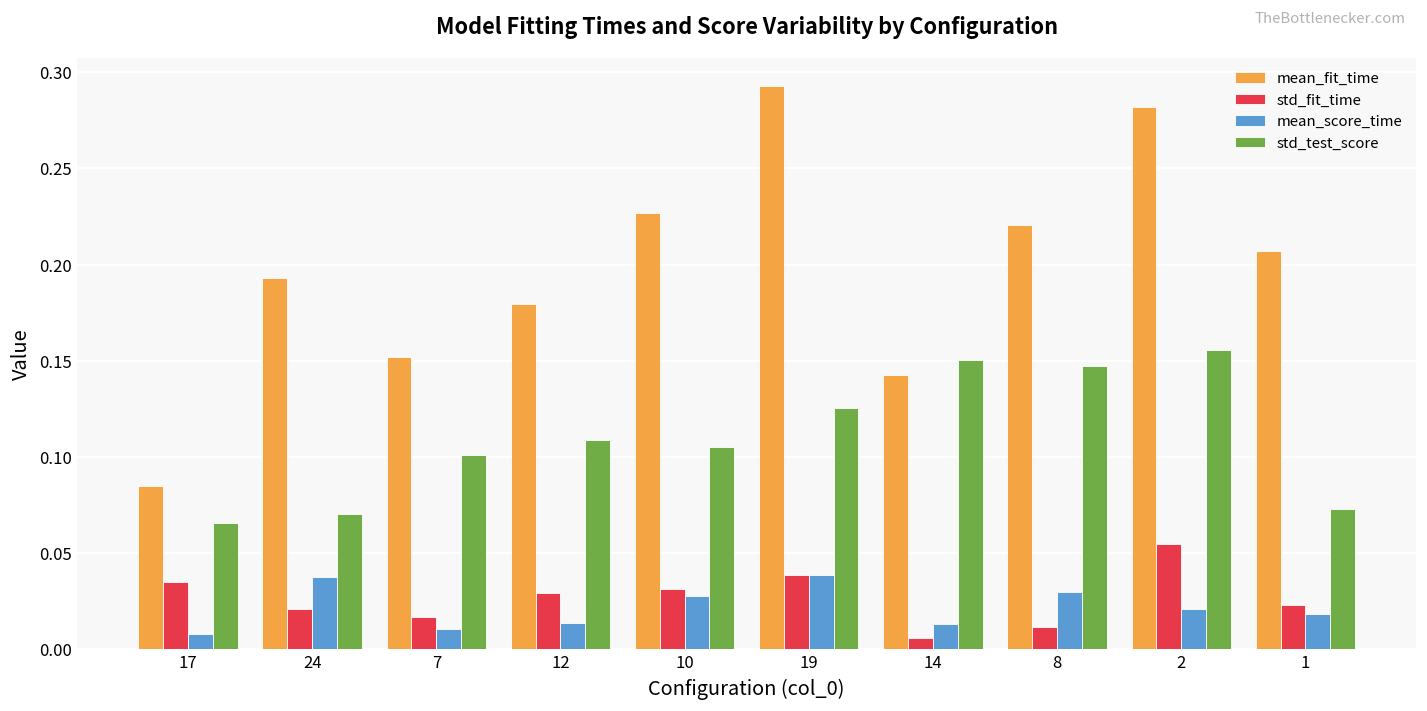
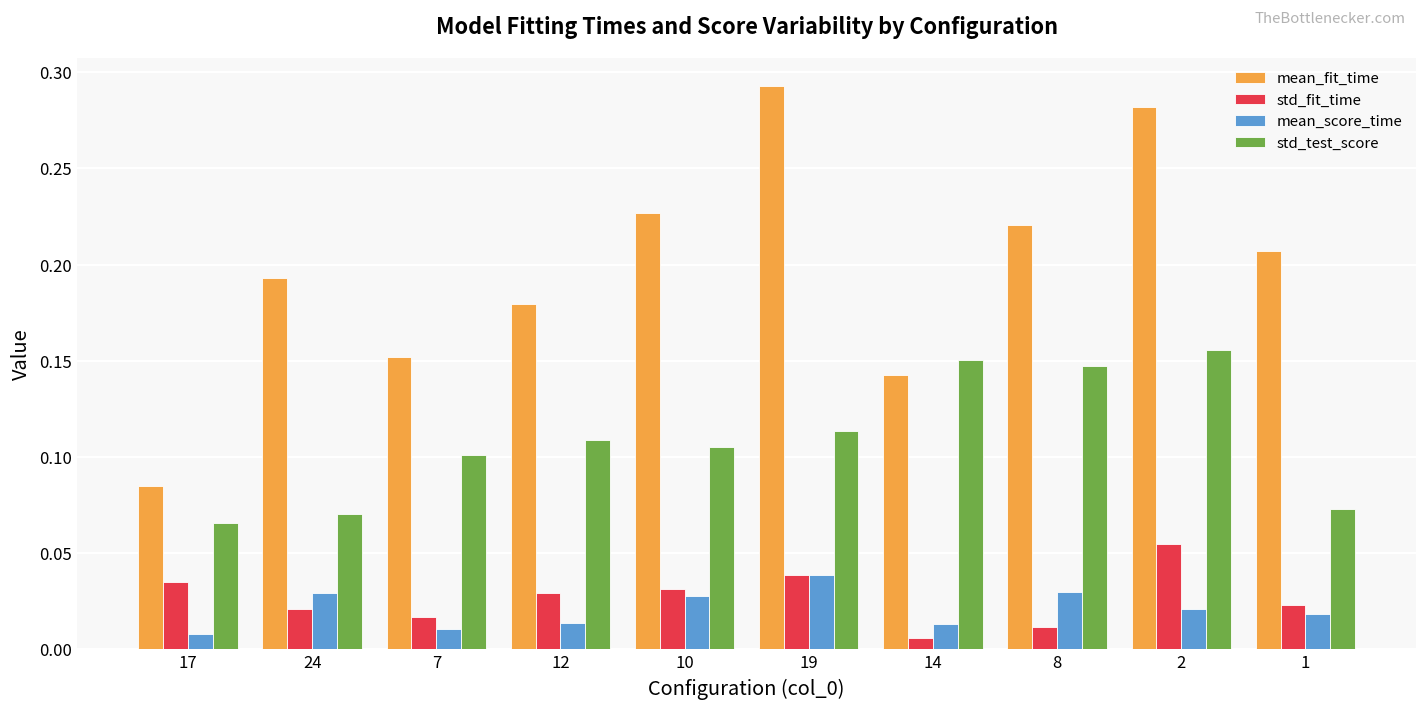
mean_score_time, 24: 0.037 -> 0.029
std_test_score, 19: 0.125 -> 0.113
